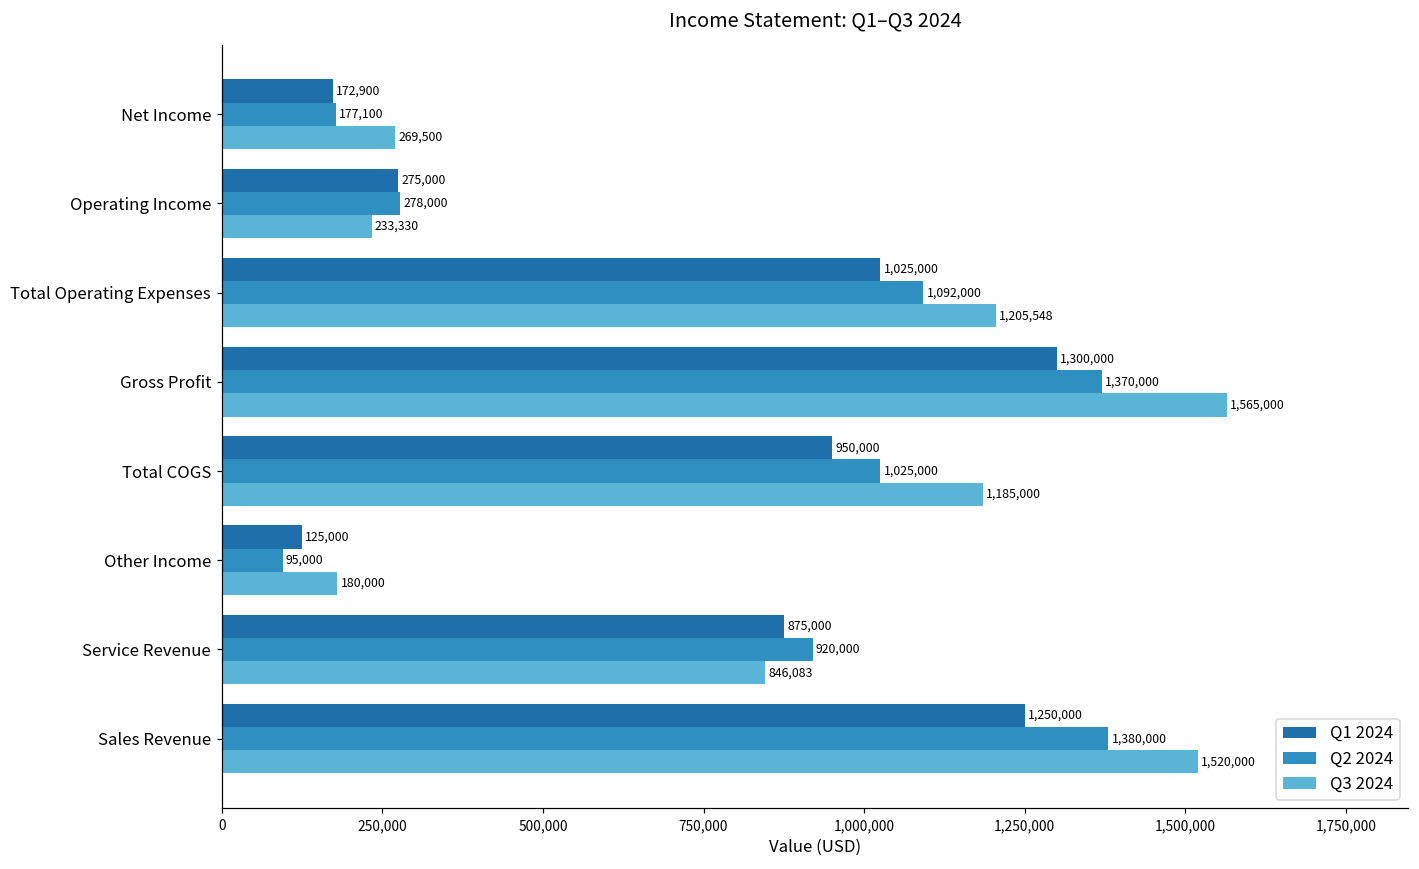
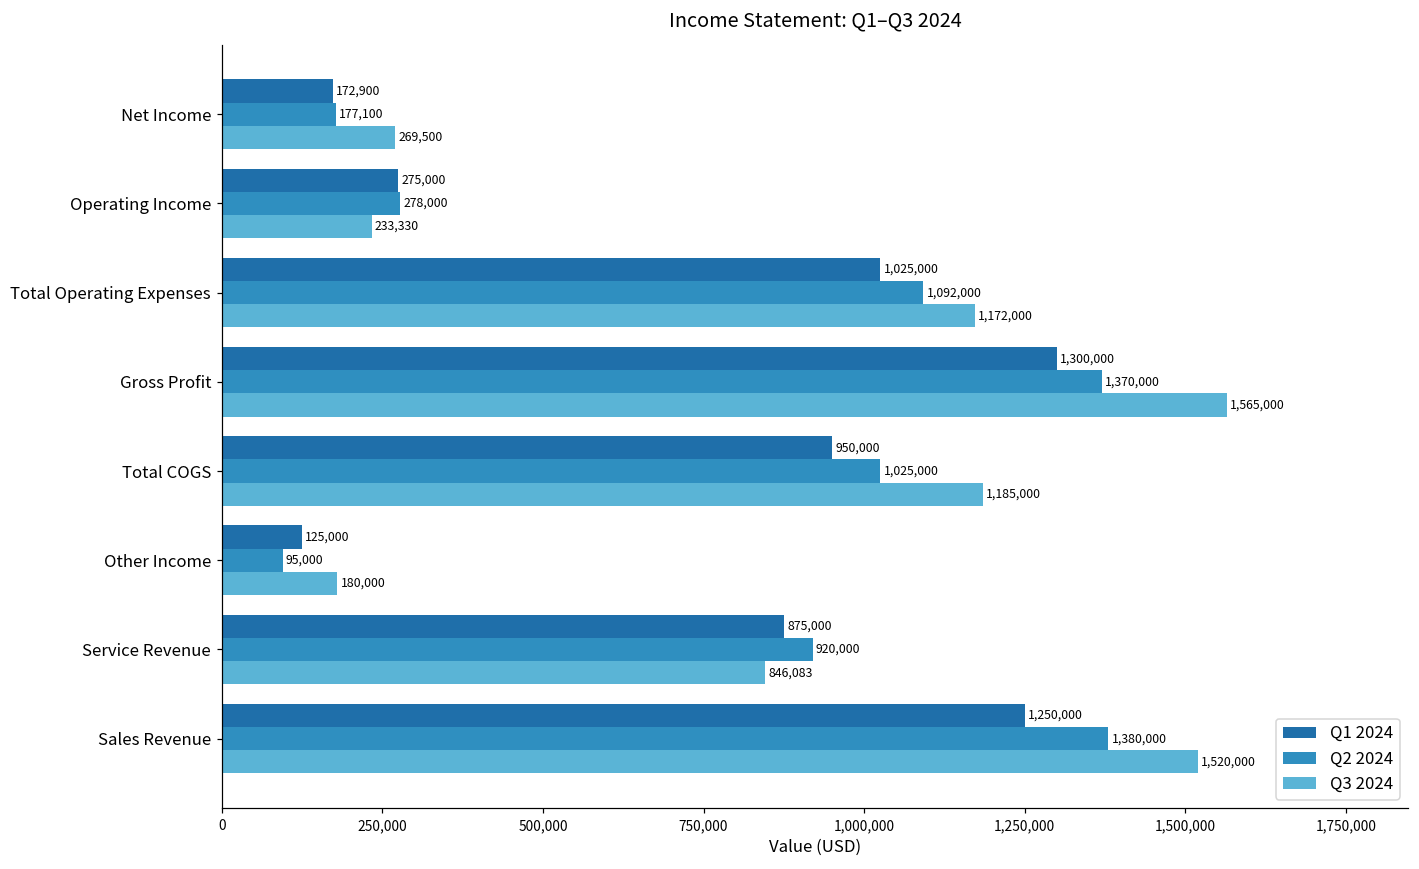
Q3 2024, Total Operating Expenses: 1,205,548 -> 1,172,000
